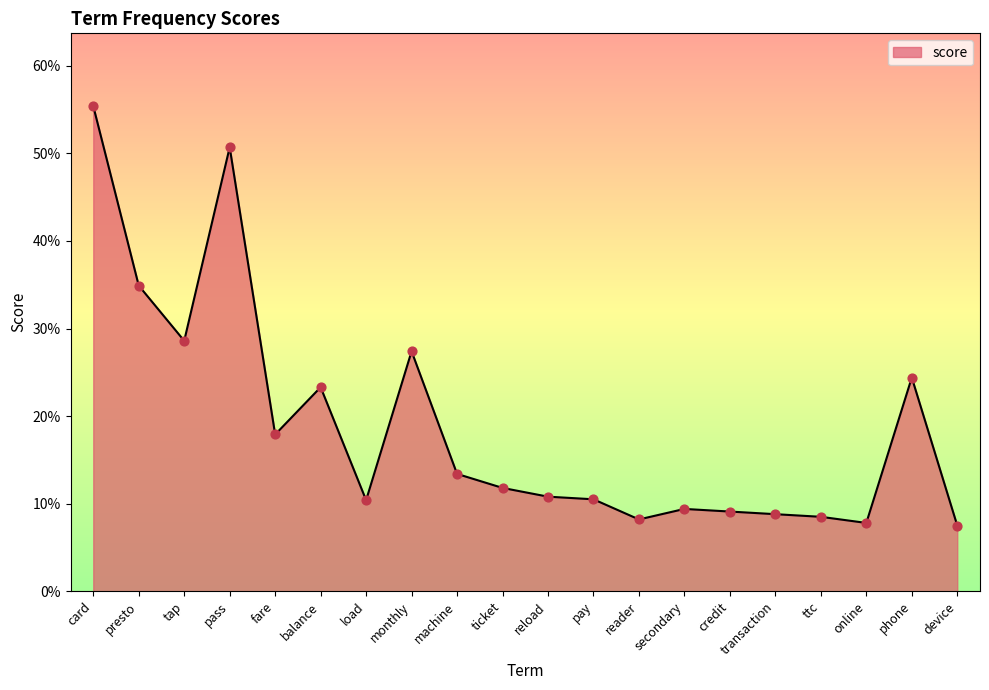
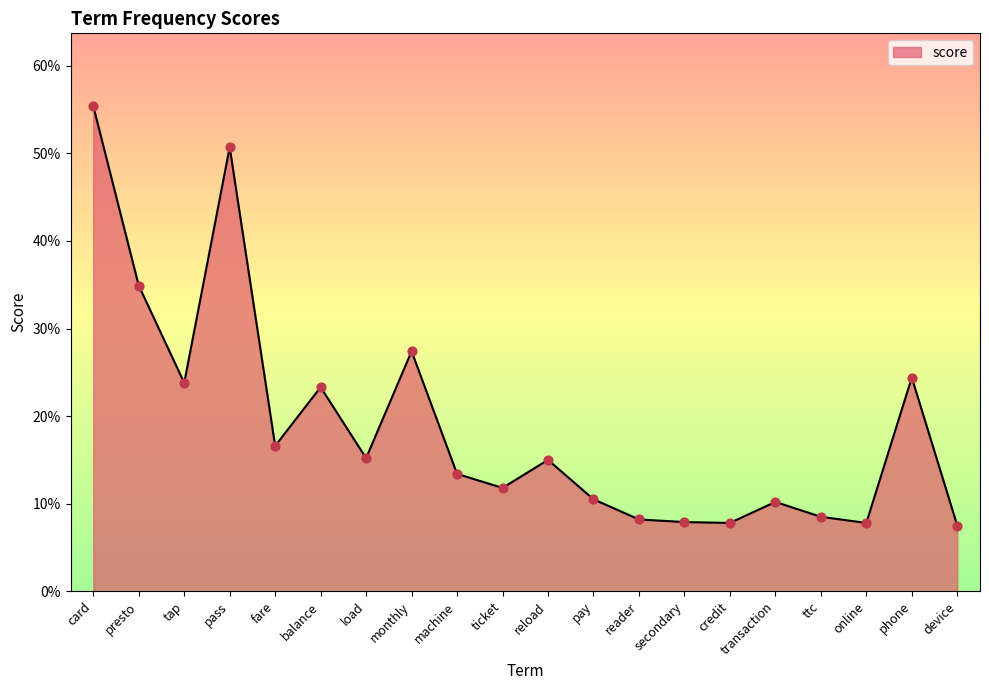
tap: 29% -> 24%
fare: 18% -> 17%
load: 10% -> 15%
reload: 11% -> 15%
secondary: 9% -> 8%
credit: 9% -> 8%
transaction: 9% -> 10%
